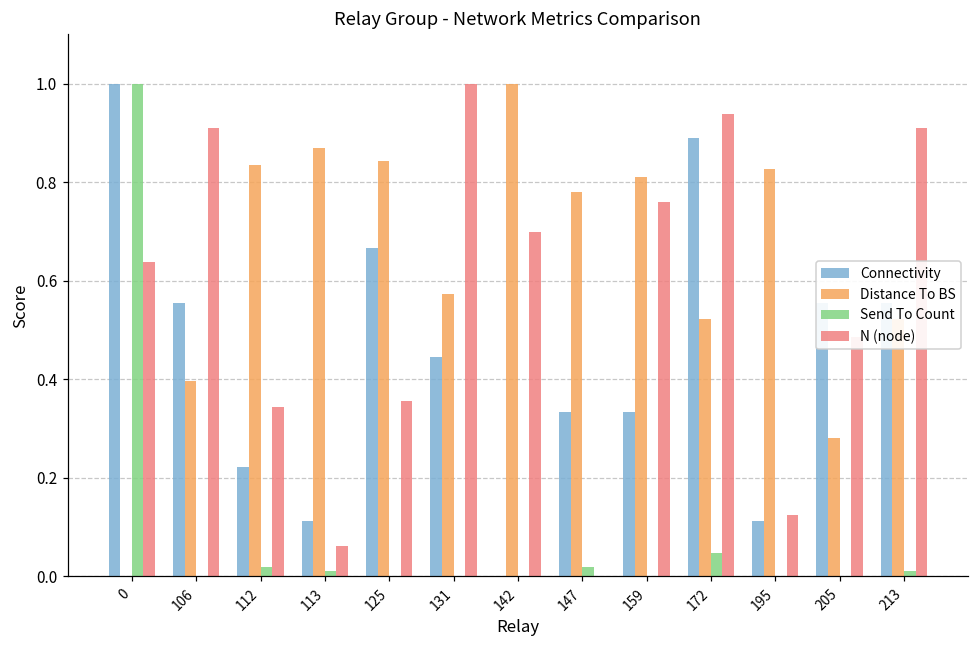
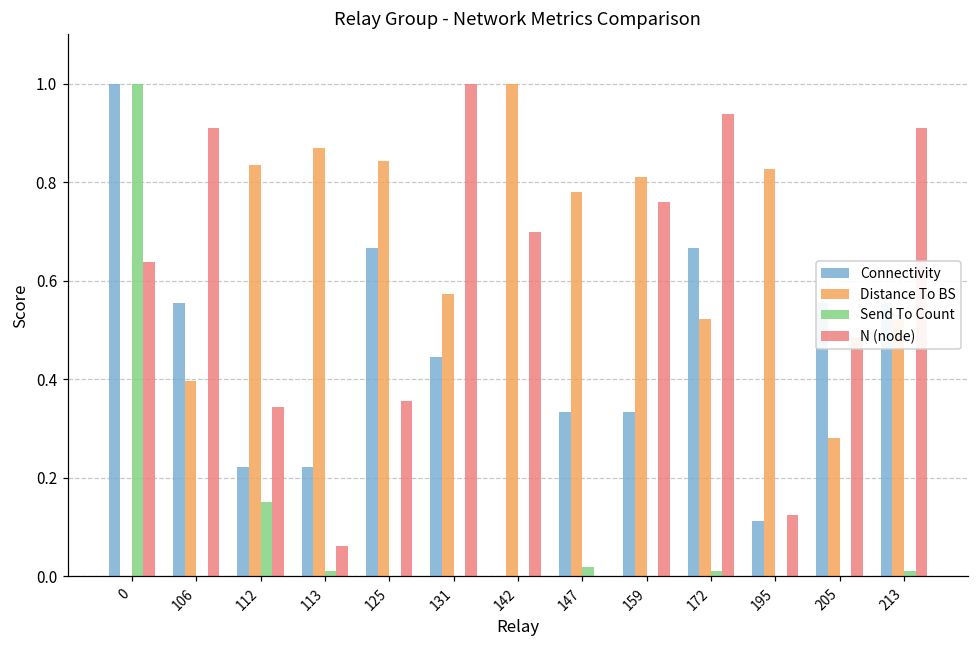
Send To Count, 112: 0.02 -> 0.15
Connectivity, 113: 0.11 -> 0.22
Connectivity, 172: 0.89 -> 0.67
Send To Count, 172: 0.05 -> 0.01
